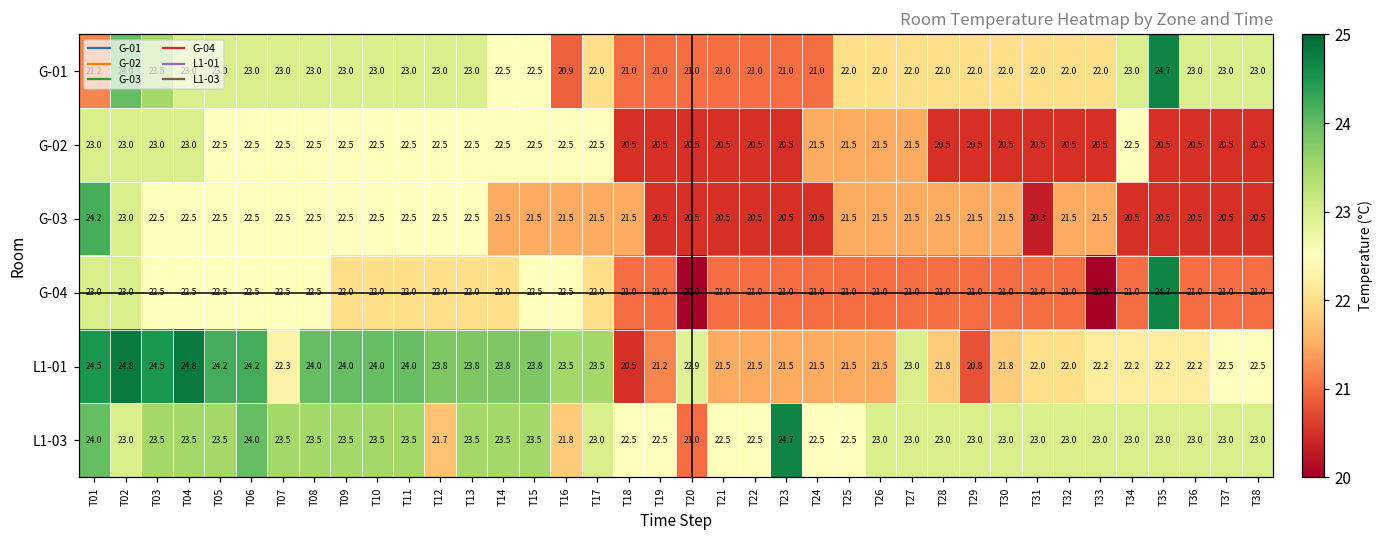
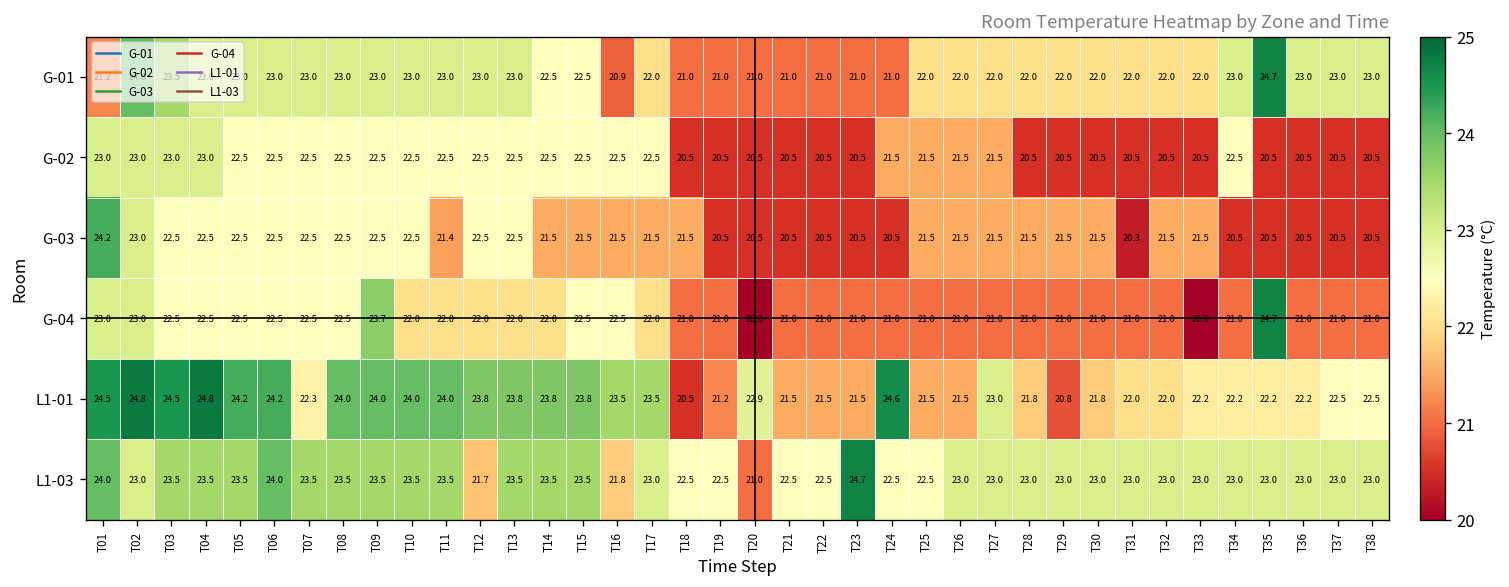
G-03, T11: 22.5 -> 21.4
G-04, T09: 22.0 -> 23.7
L1-01, T24: 21.5 -> 24.6
